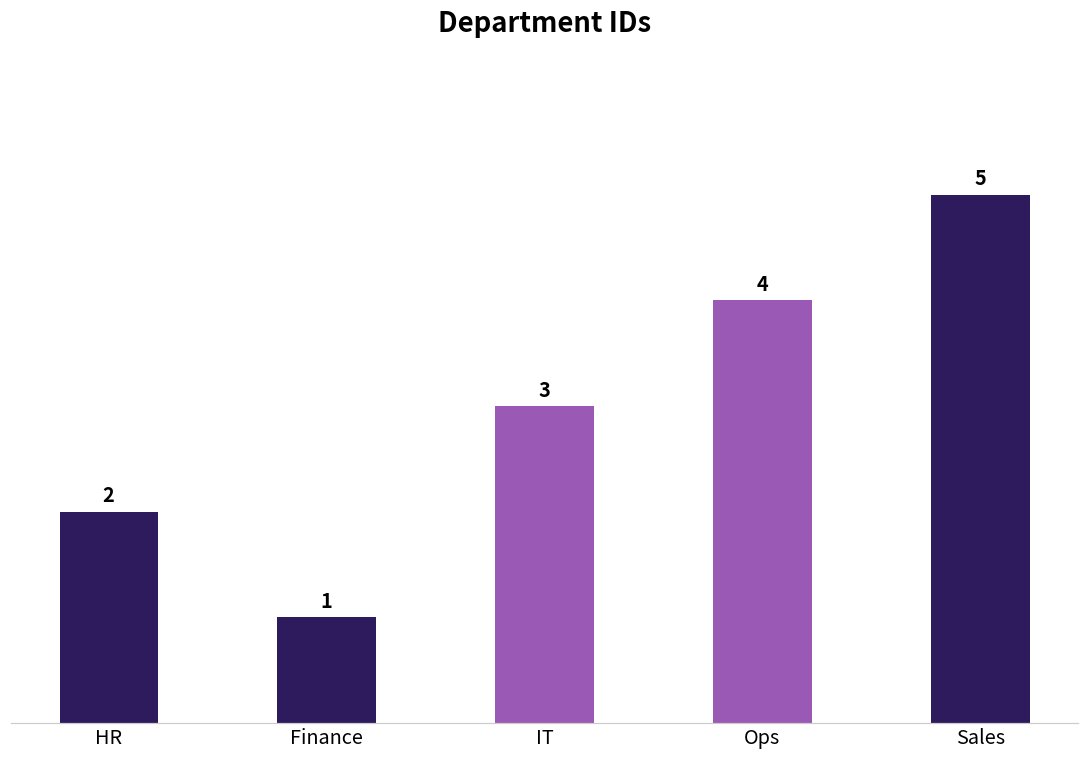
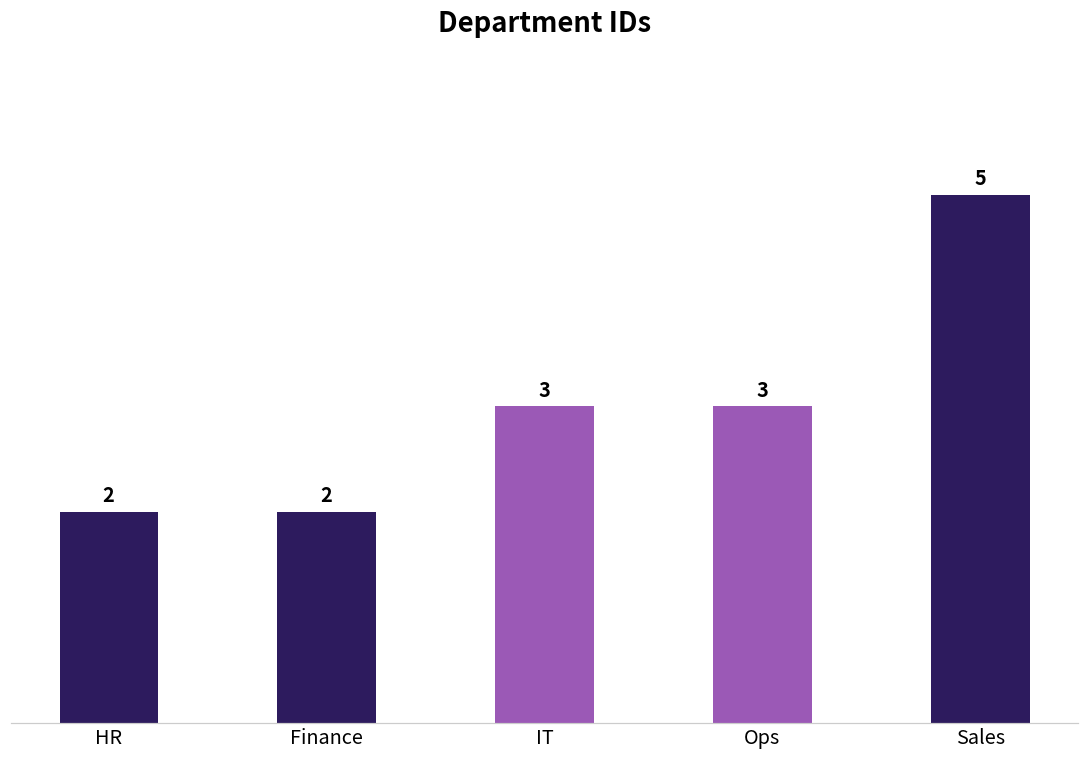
Finance: 1 -> 2
Ops: 4 -> 3
